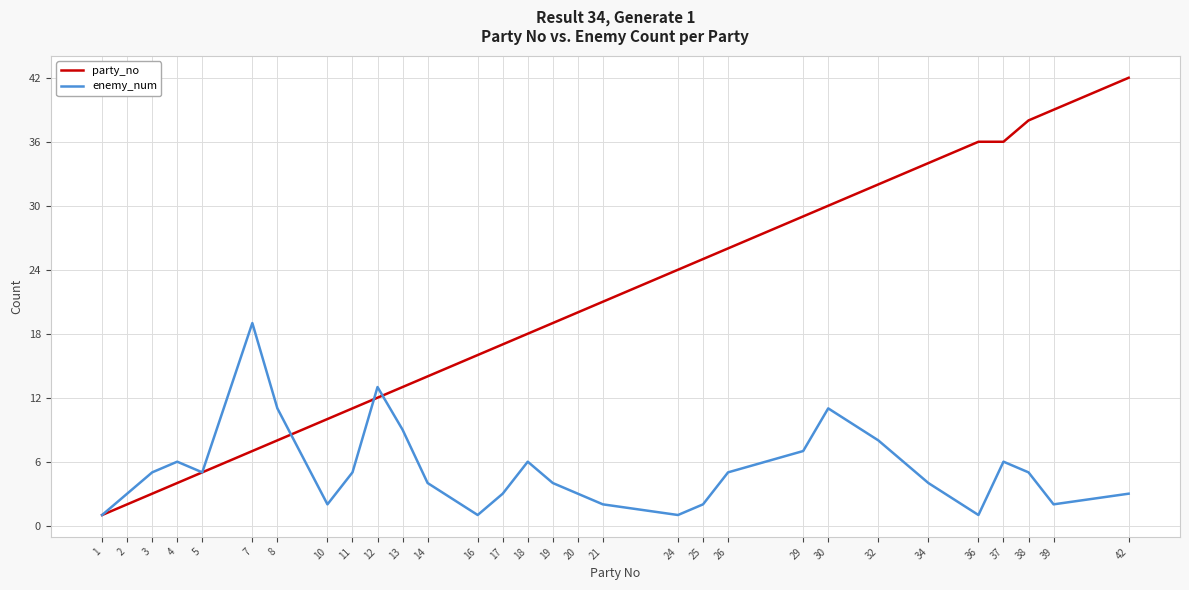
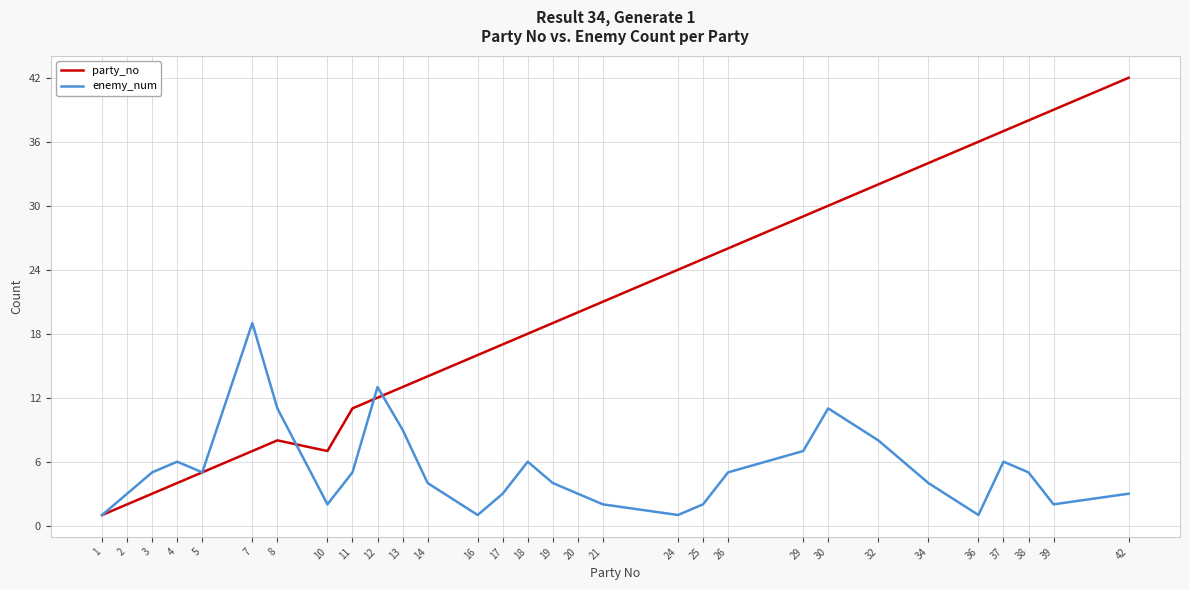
party_no, 10: 10 -> 7
party_no, 37: 36 -> 37
